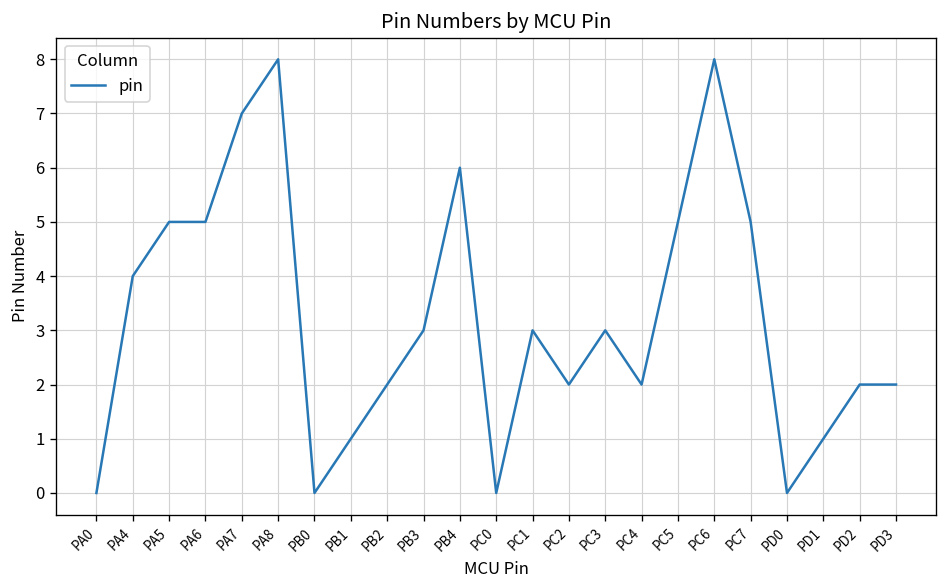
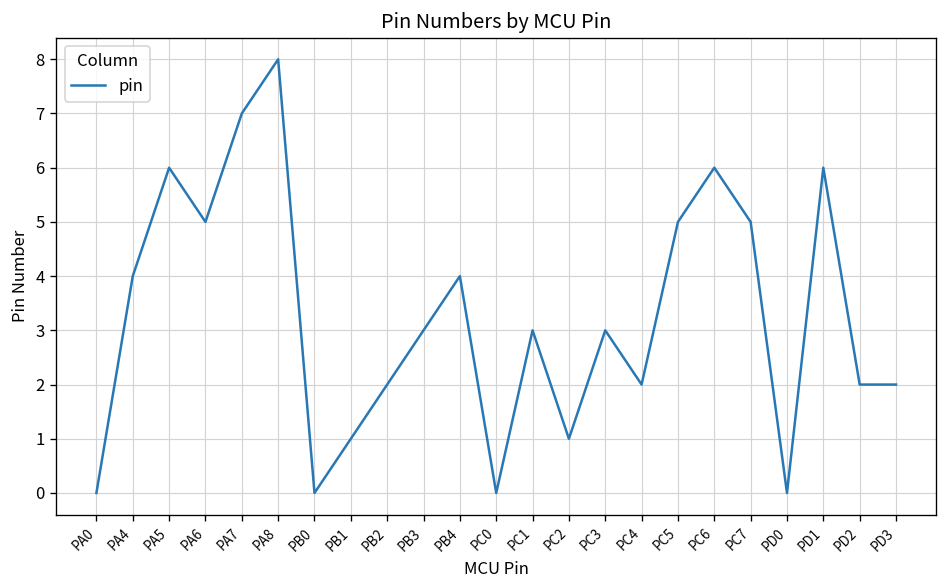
PA5: 5 -> 6
PB4: 6 -> 4
PC2: 2 -> 1
PC6: 8 -> 6
PD1: 1 -> 6
